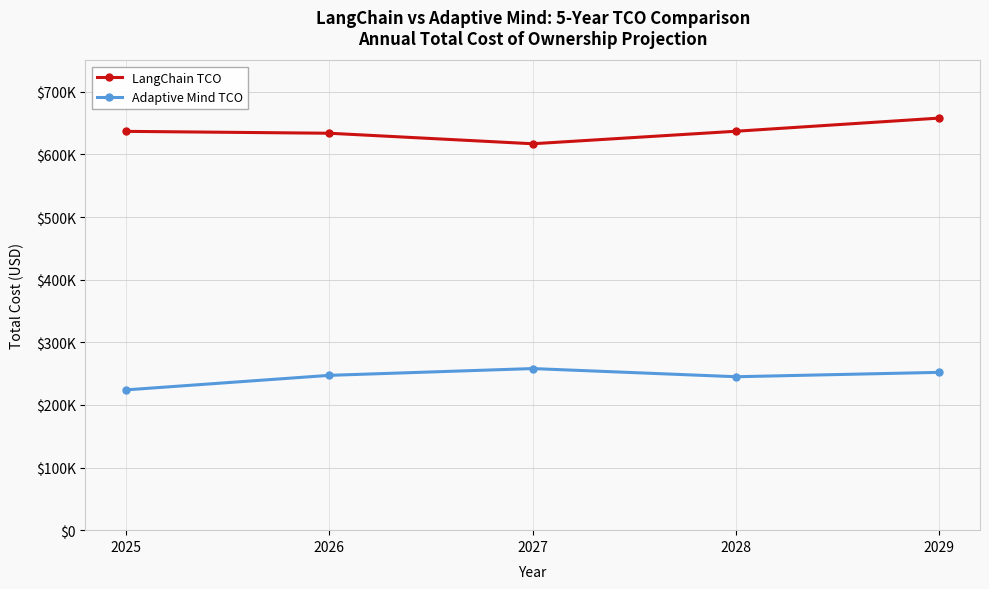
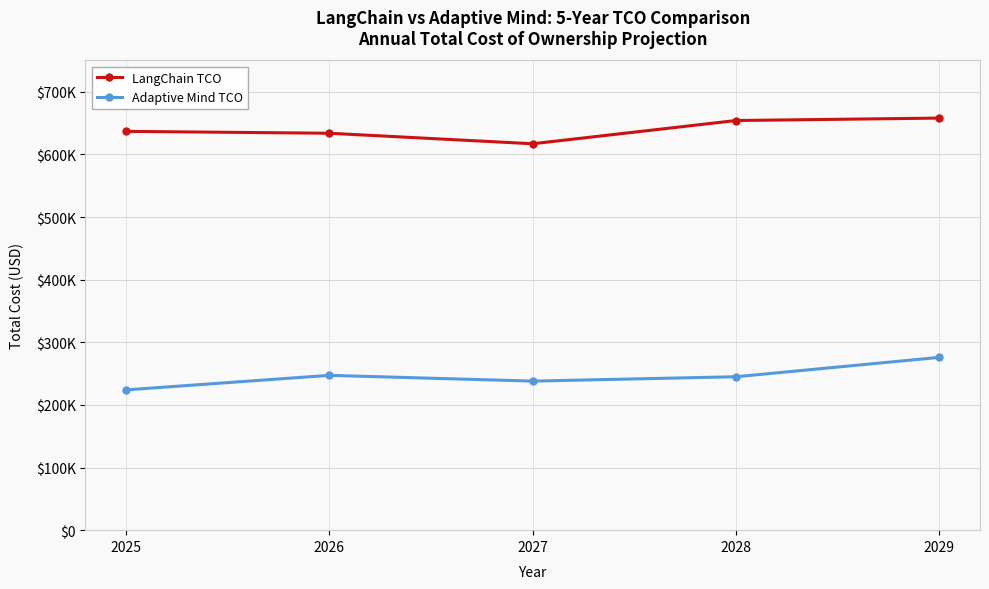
Adaptive Mind TCO, 2027: $260000 -> $240000
LangChain TCO, 2028: $640000 -> $650000
Adaptive Mind TCO, 2029: $250000 -> $280000
